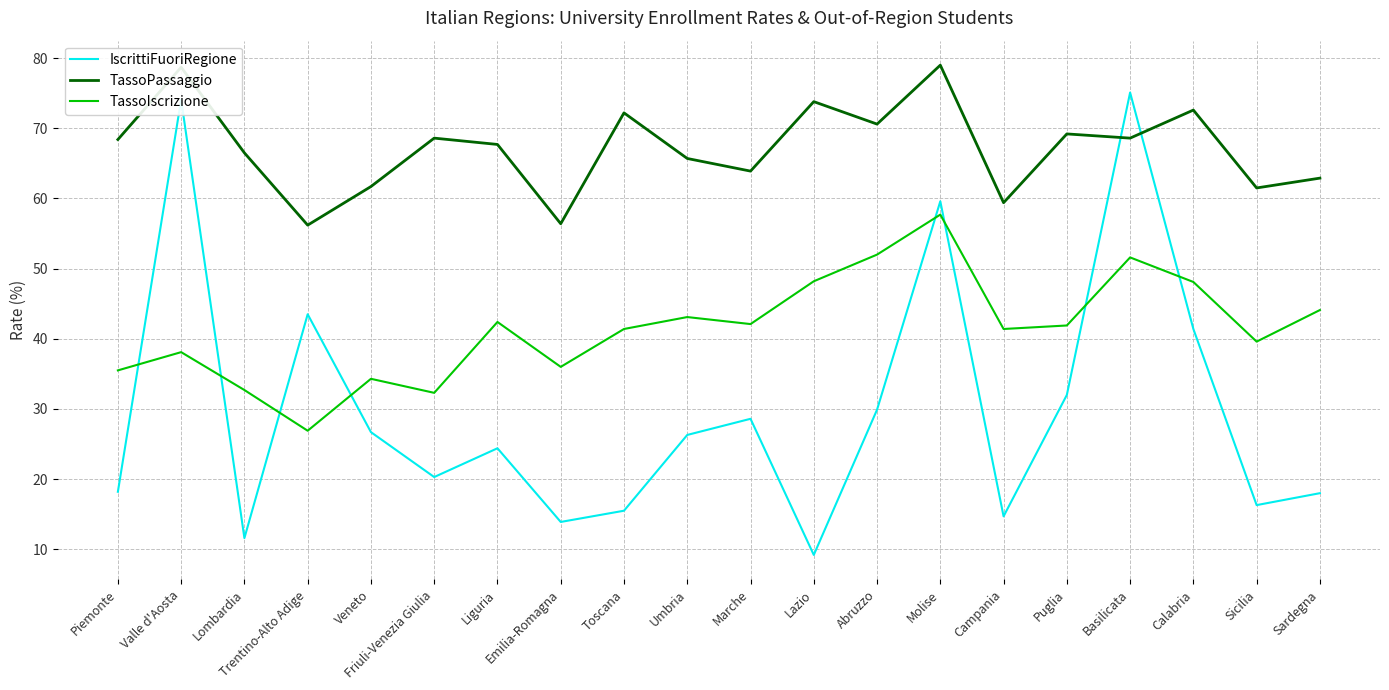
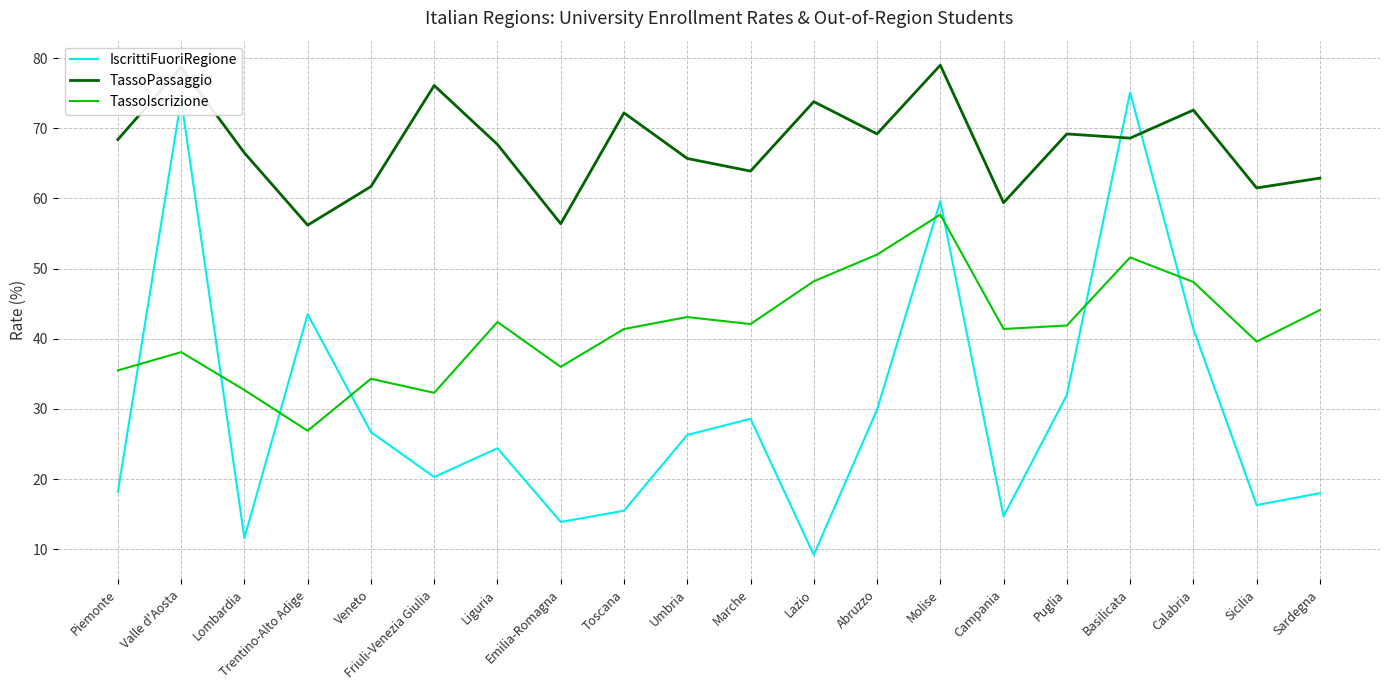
TassoPassaggio, Friuli-Venezia Giulia: 69 -> 76
TassoPassaggio, Abruzzo: 71 -> 69
